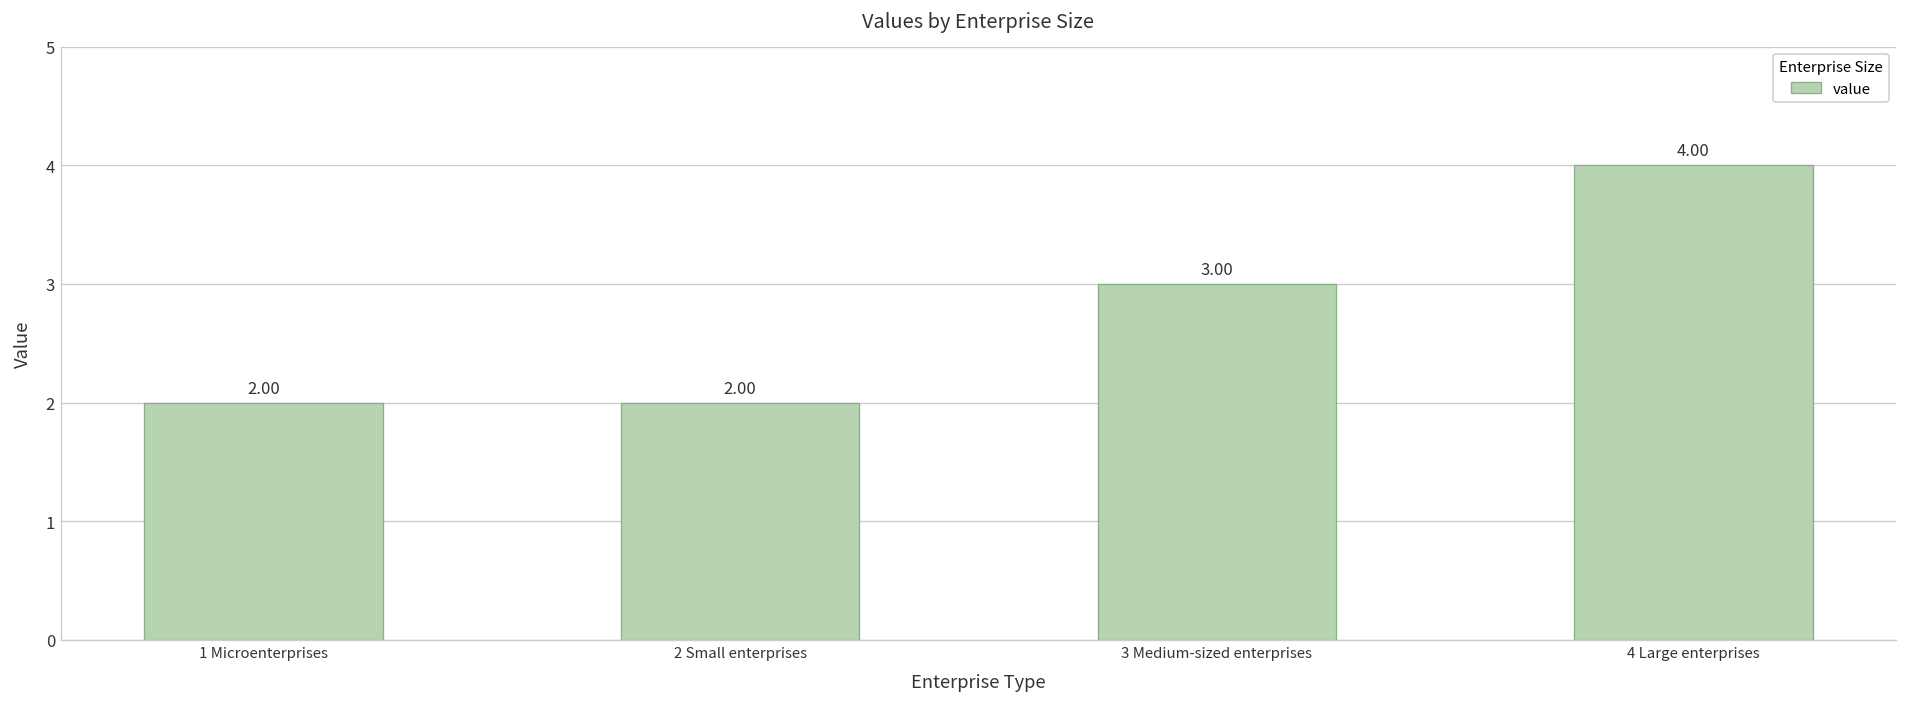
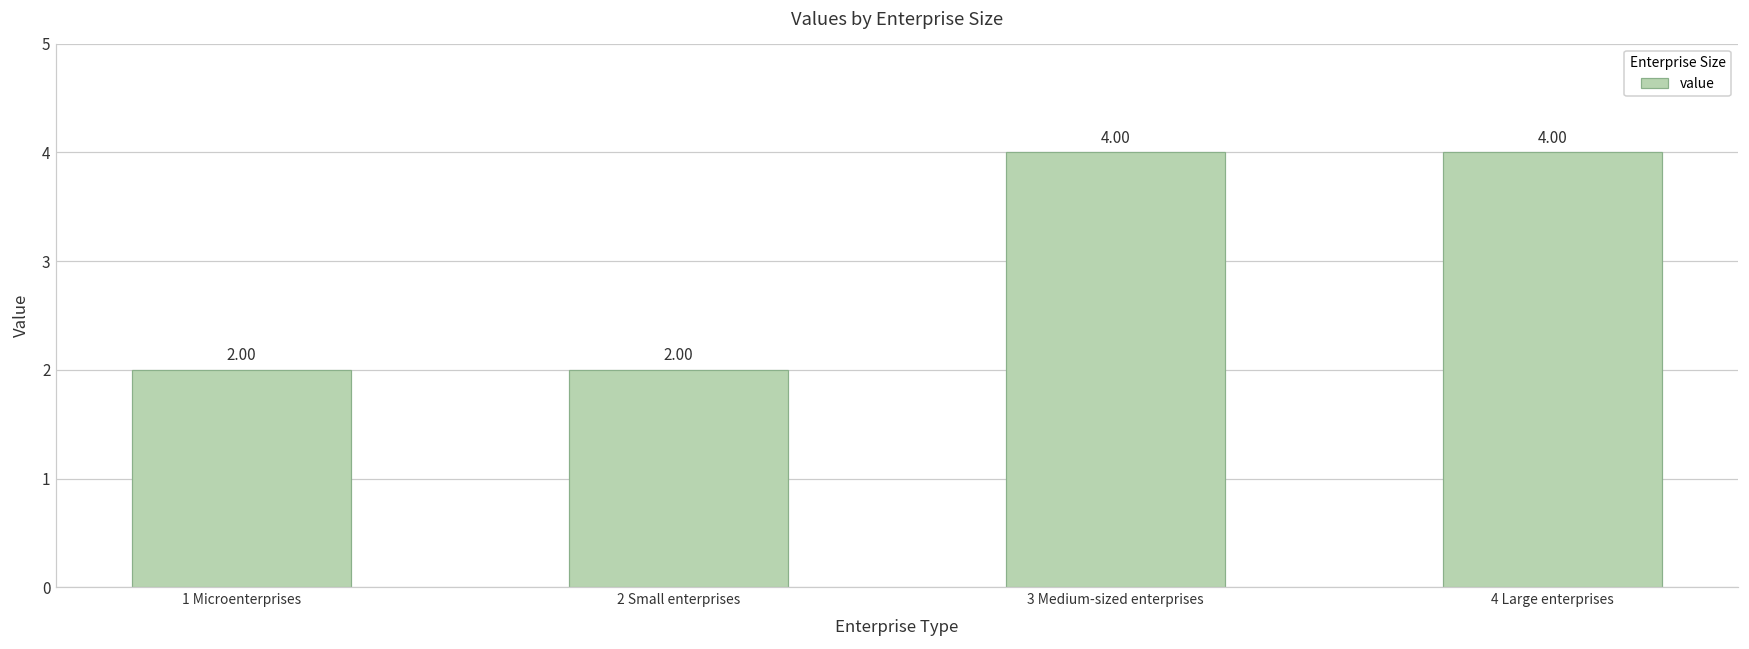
3 Medium-sized enterprises: 3.00 -> 4.00
